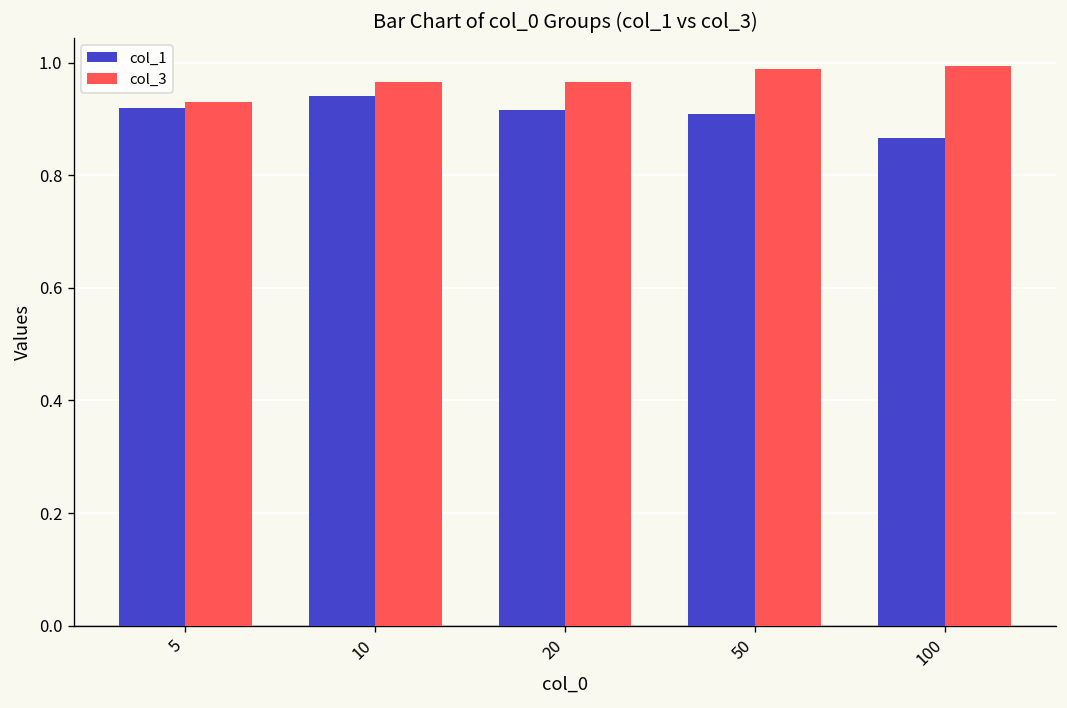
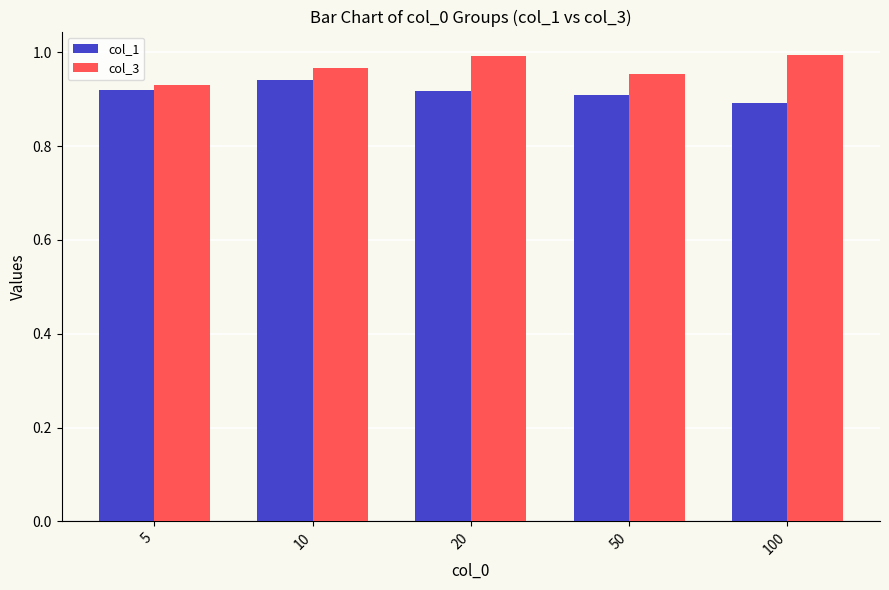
col_3, 20: 0.97 -> 0.99
col_3, 50: 0.99 -> 0.95
col_1, 100: 0.87 -> 0.89
